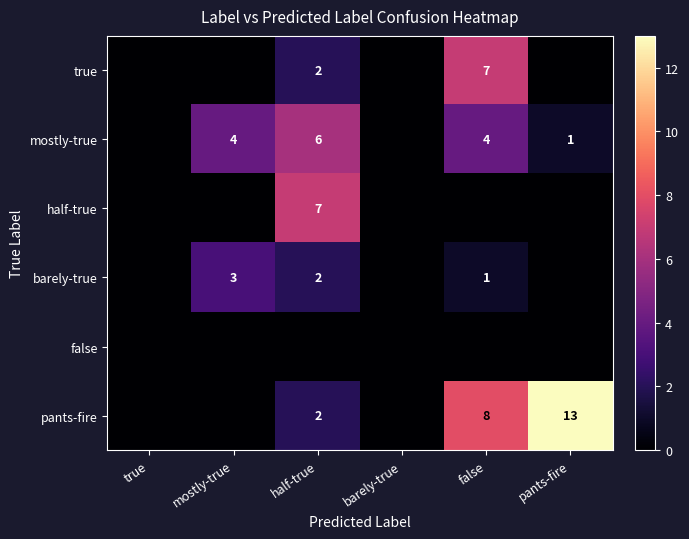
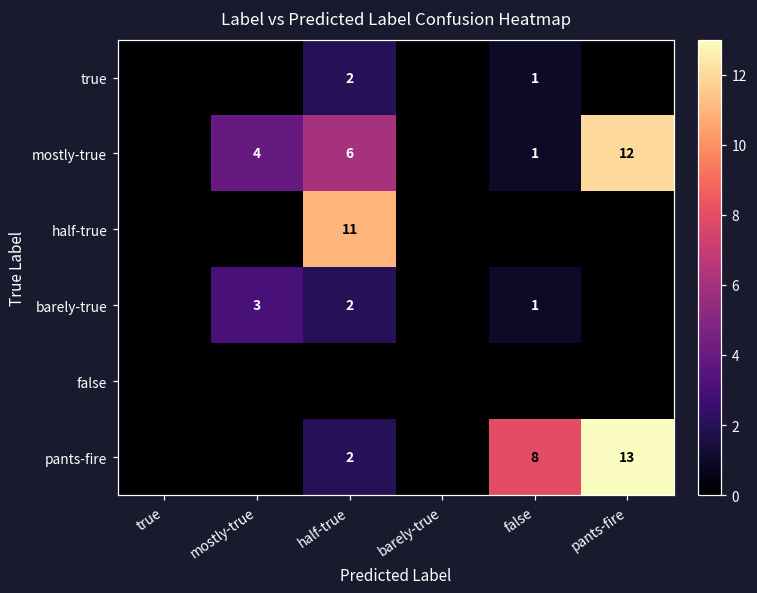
true, false: 7 -> 1
mostly-true, false: 4 -> 1
mostly-true, pants-fire: 1 -> 12
half-true, half-true: 7 -> 11
